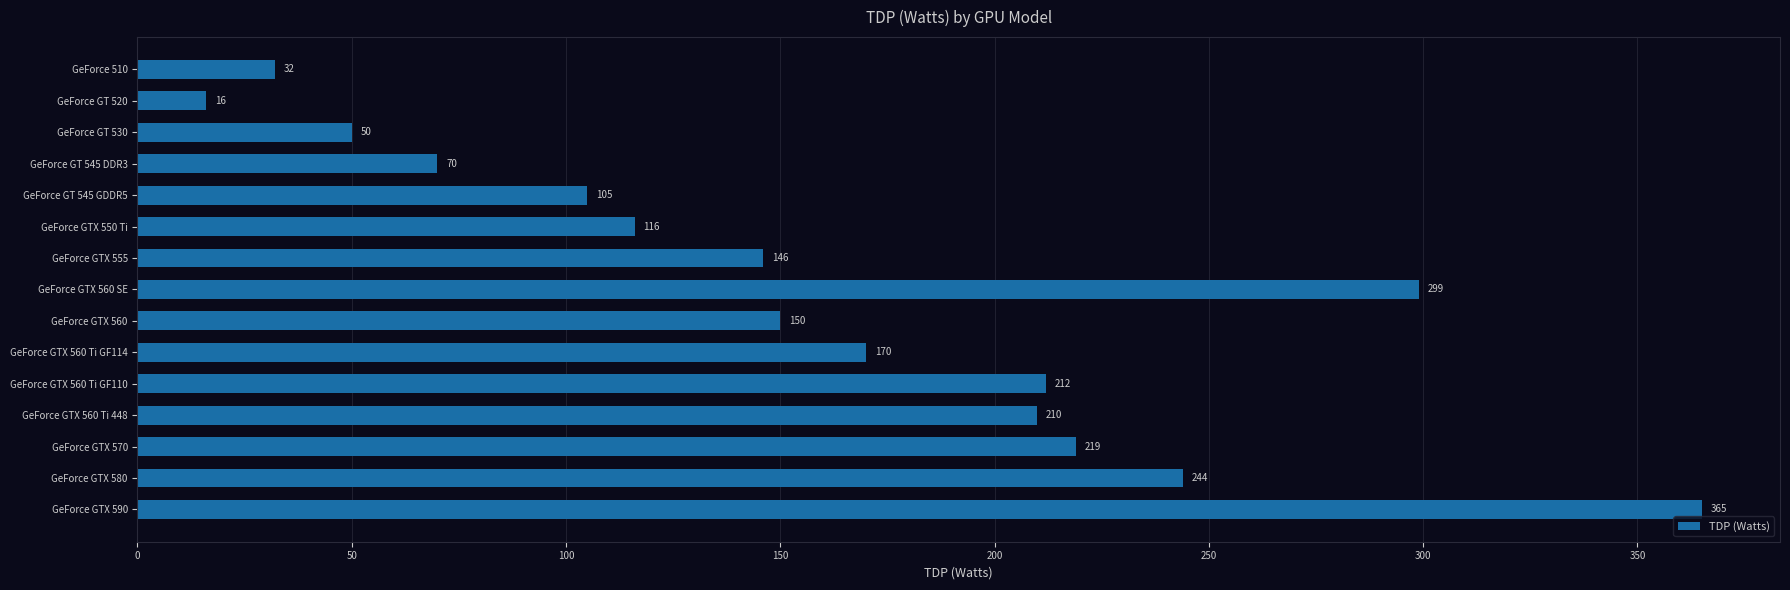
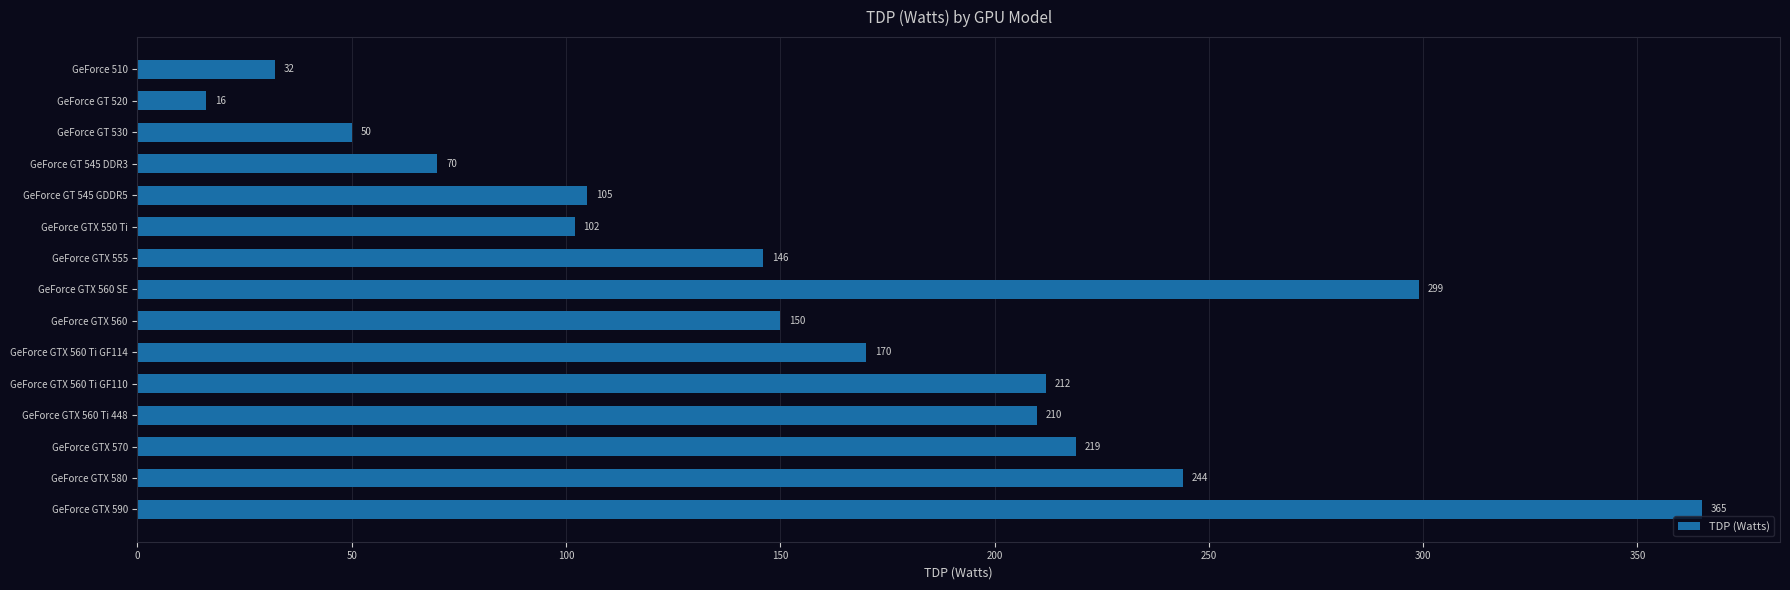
GeForce GTX 550 Ti: 116 -> 102
